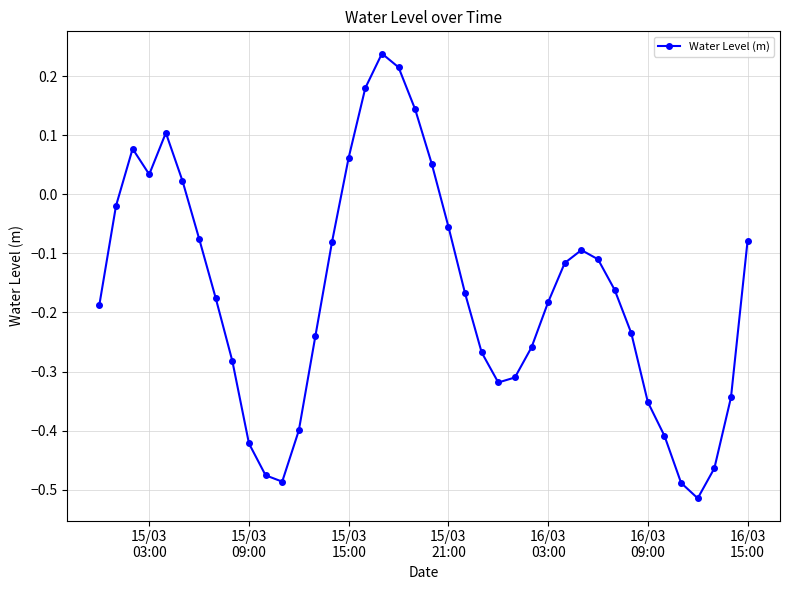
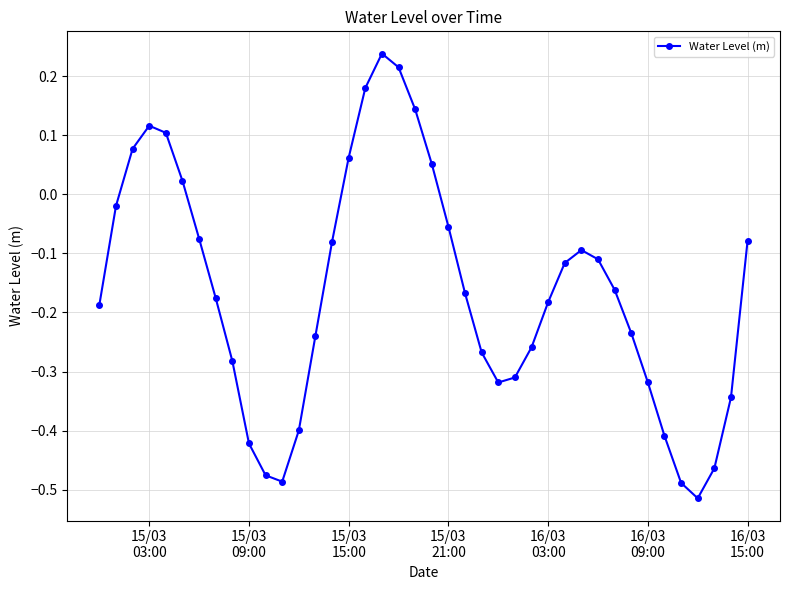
15/03 03:00: 0.03 -> 0.12
16/03 09:00: -0.35 -> -0.32
